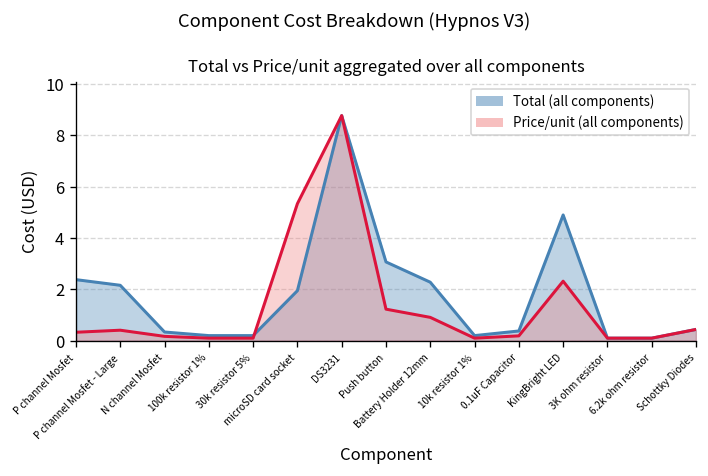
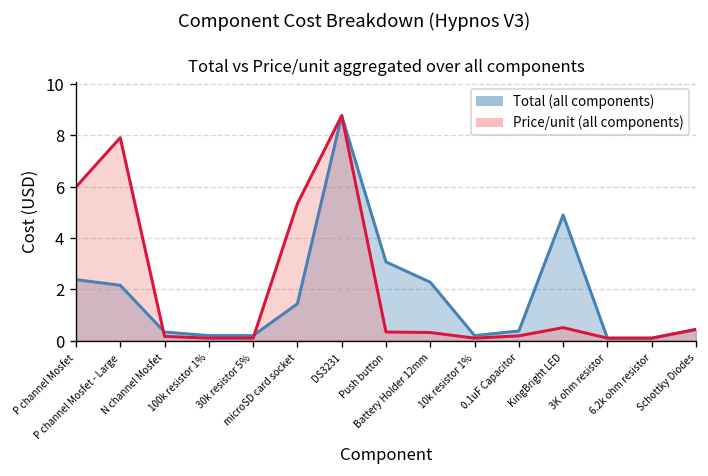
Price/unit (all components), P channel Mosfet: 0.3 -> 6.0
Price/unit (all components), P channel Mosfet - Large: 0.4 -> 7.9
Total (all components), microSD card socket: 2.0 -> 1.4
Price/unit (all components), Push button: 1.2 -> 0.3
Price/unit (all components), Battery Holder 12mm: 0.9 -> 0.3
Price/unit (all components), KingBright LED: 2.3 -> 0.5
